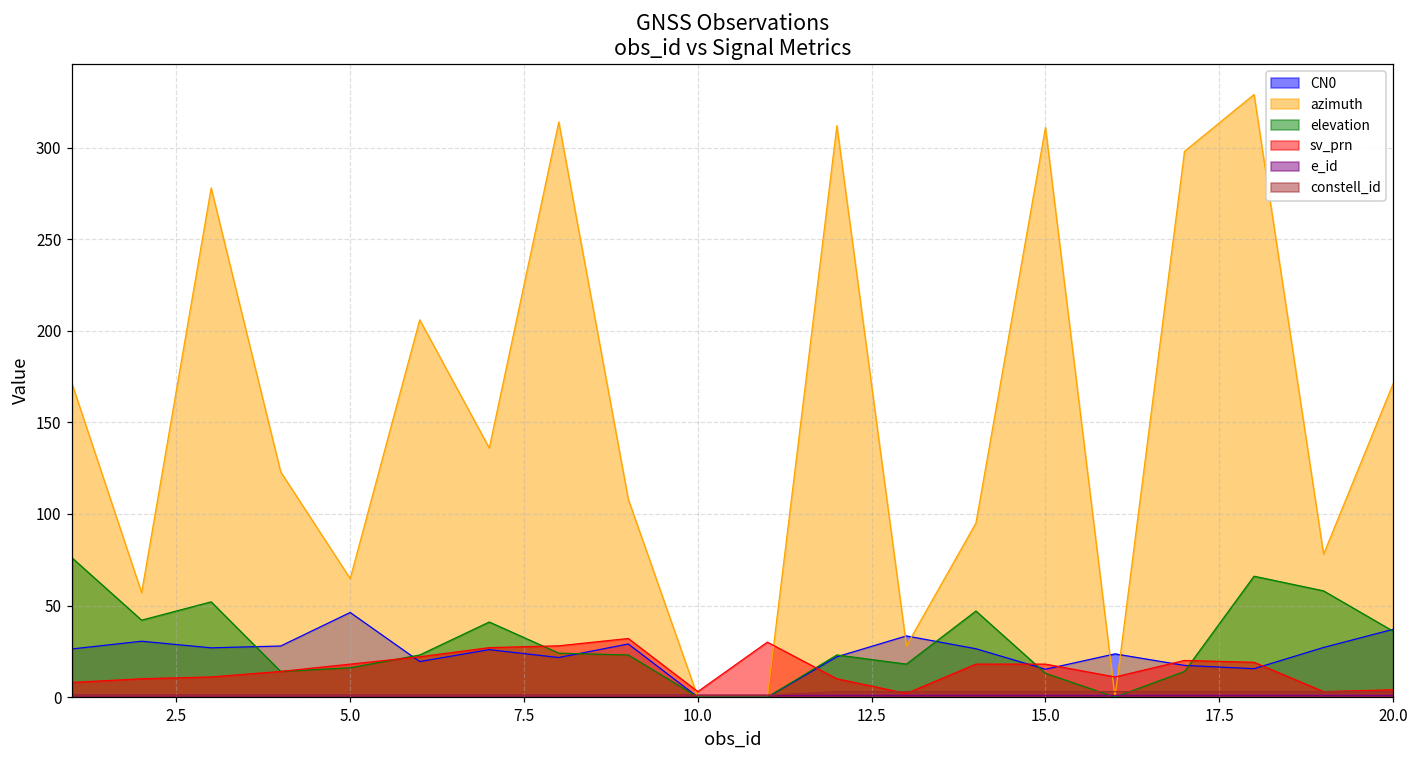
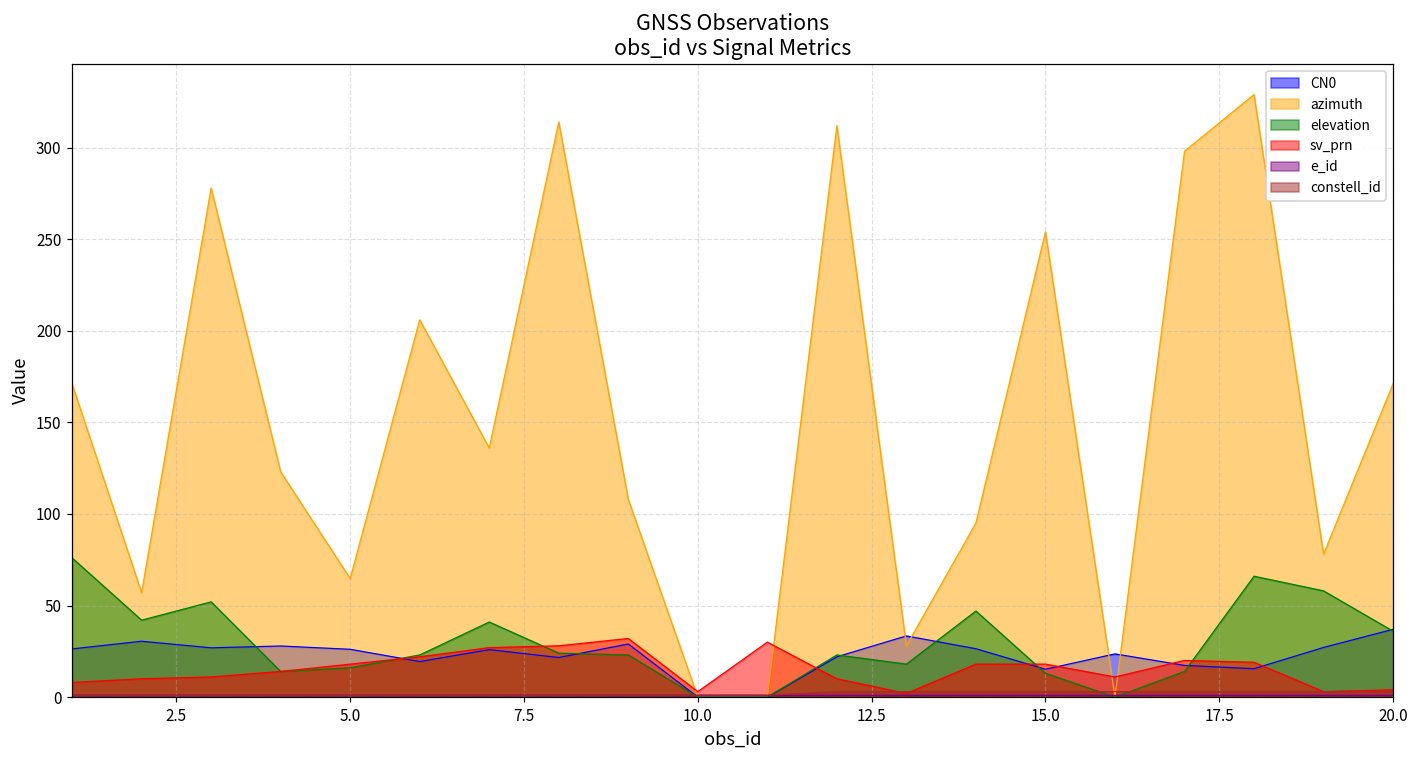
CN0, 5.0: 46 -> 26
azimuth, 15.0: 311 -> 254
